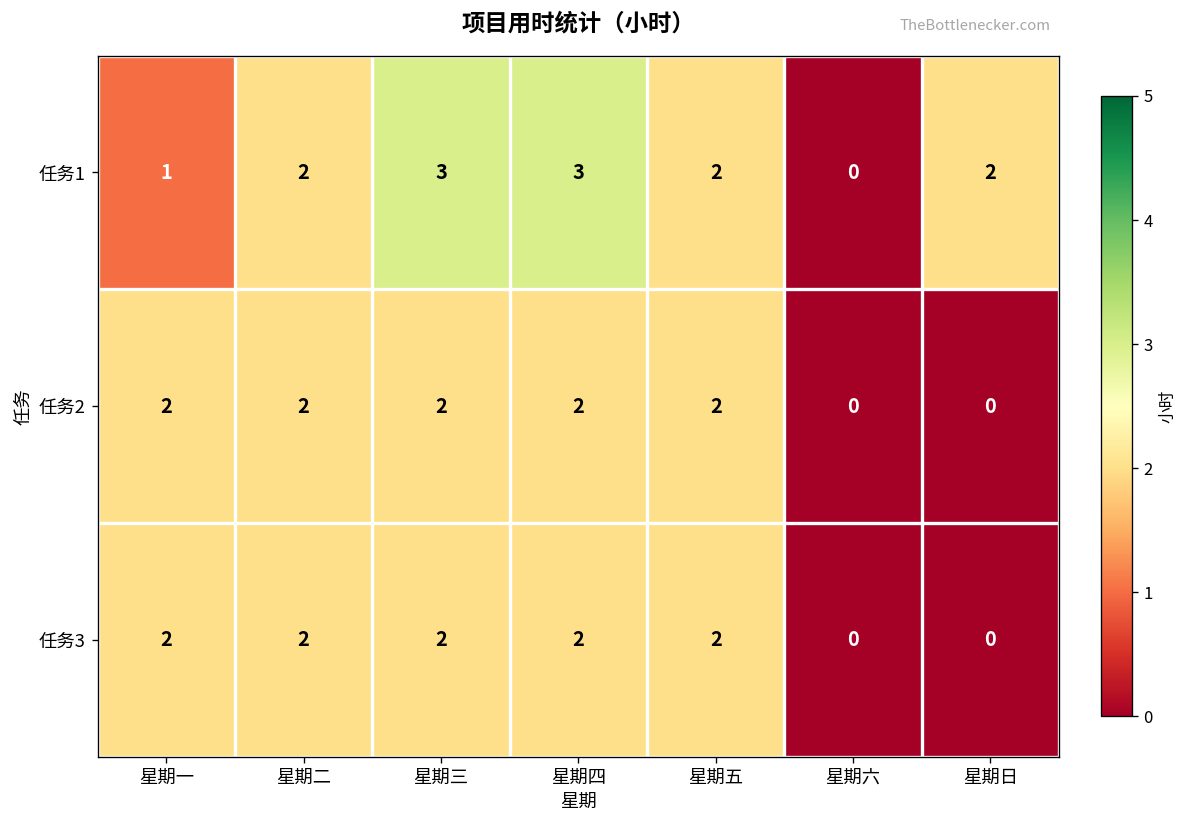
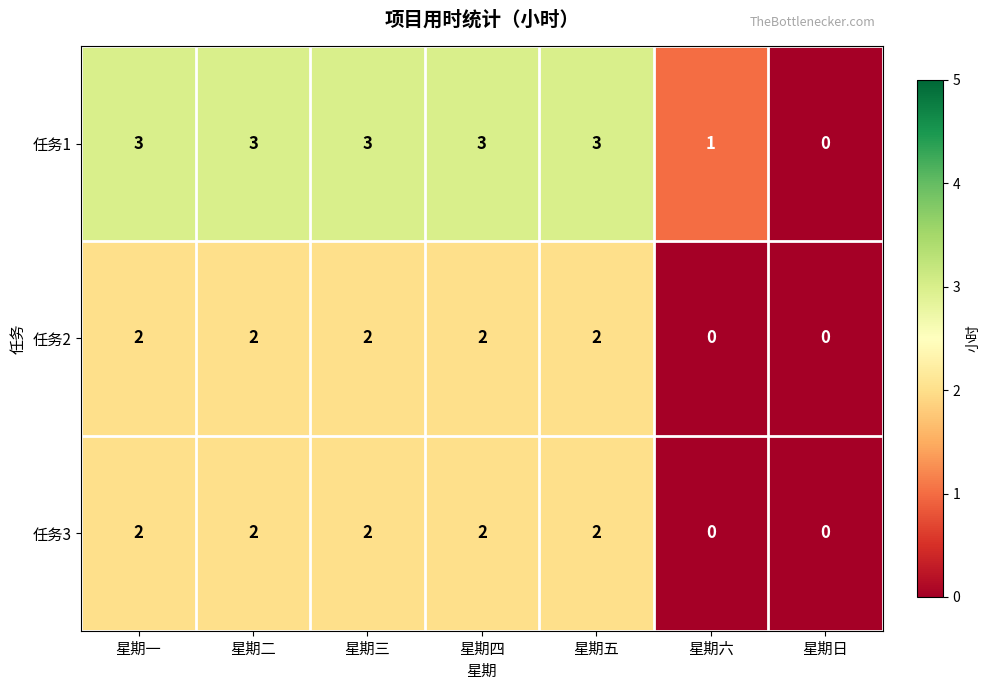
任务1, 星期一: 1 -> 3
任务1, 星期二: 2 -> 3
任务1, 星期五: 2 -> 3
任务1, 星期六: 0 -> 1
任务1, 星期日: 2 -> 0
